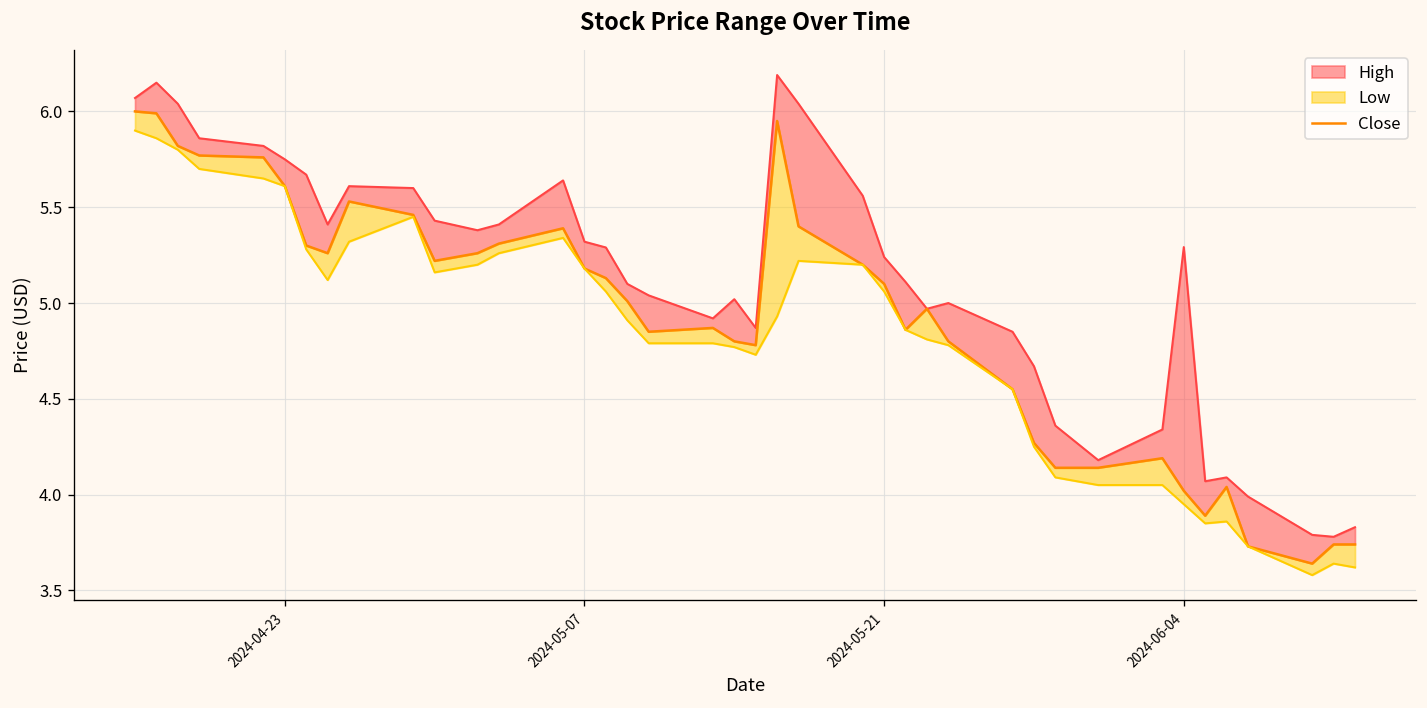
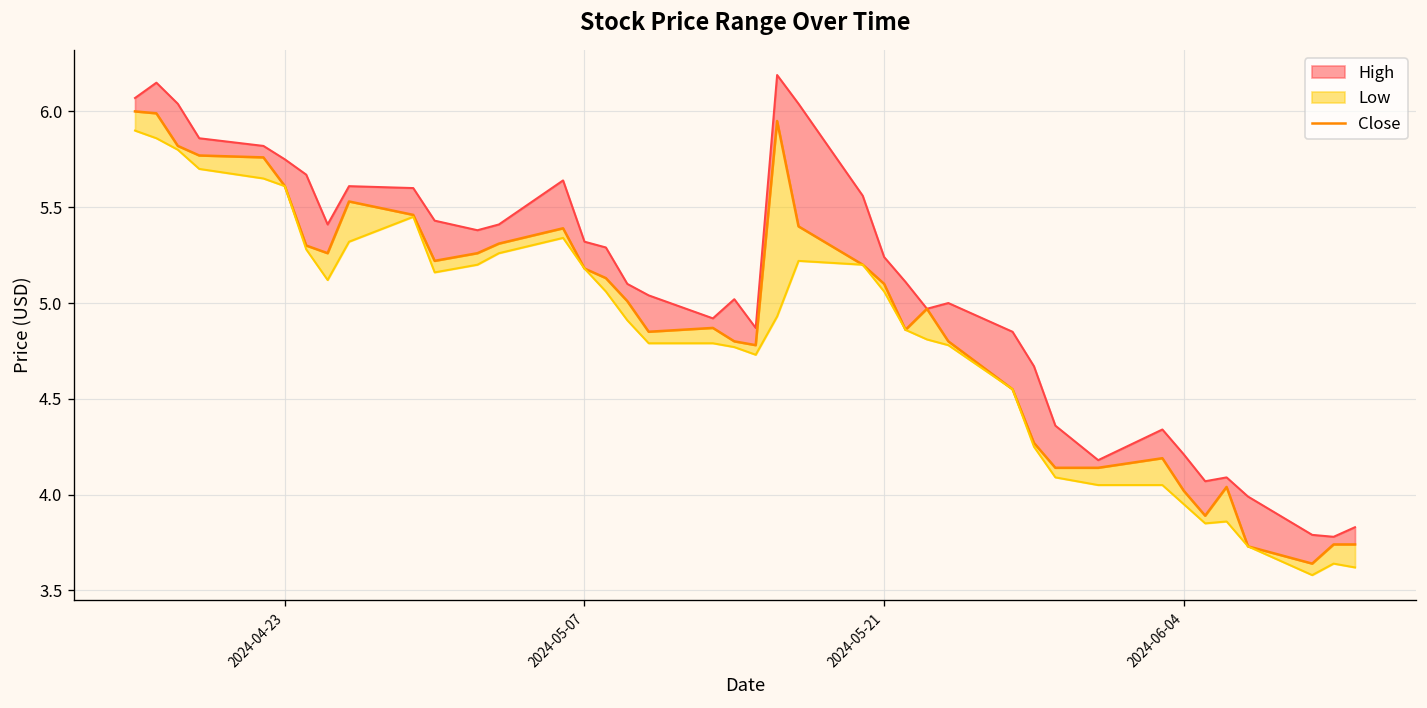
High, 2024-06-04: 5.29 -> 4.21
